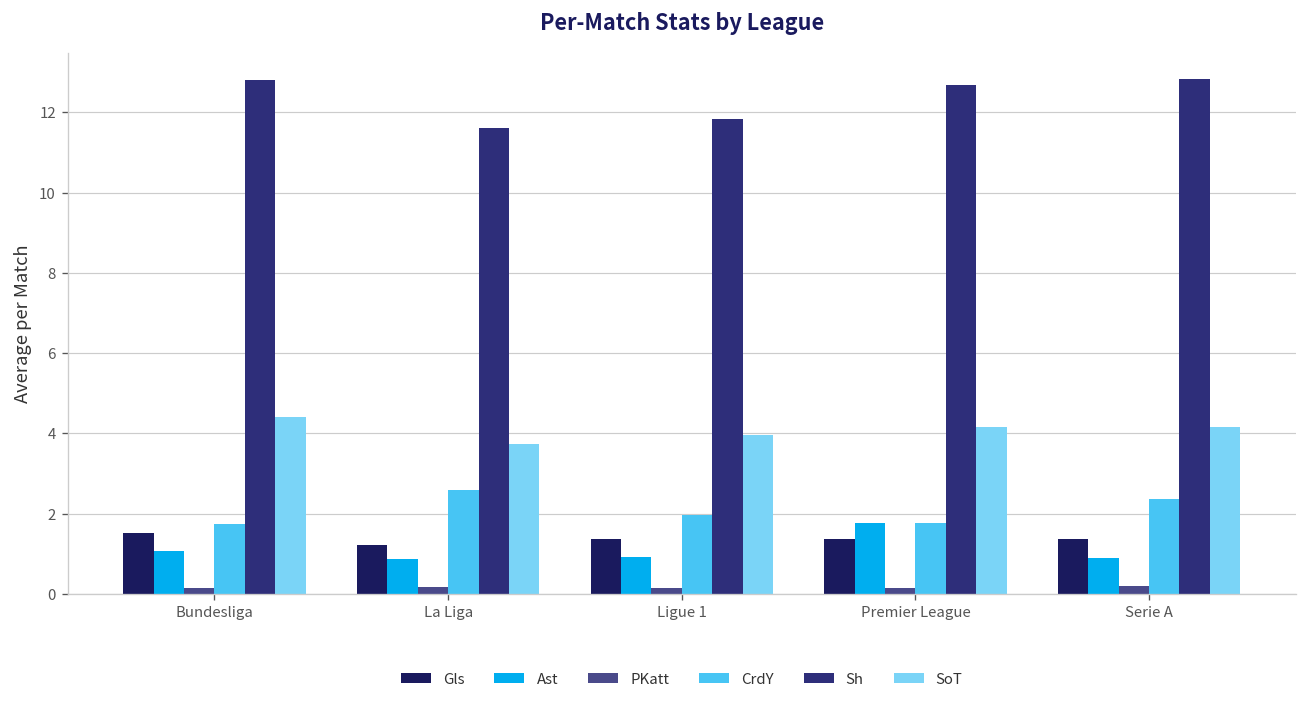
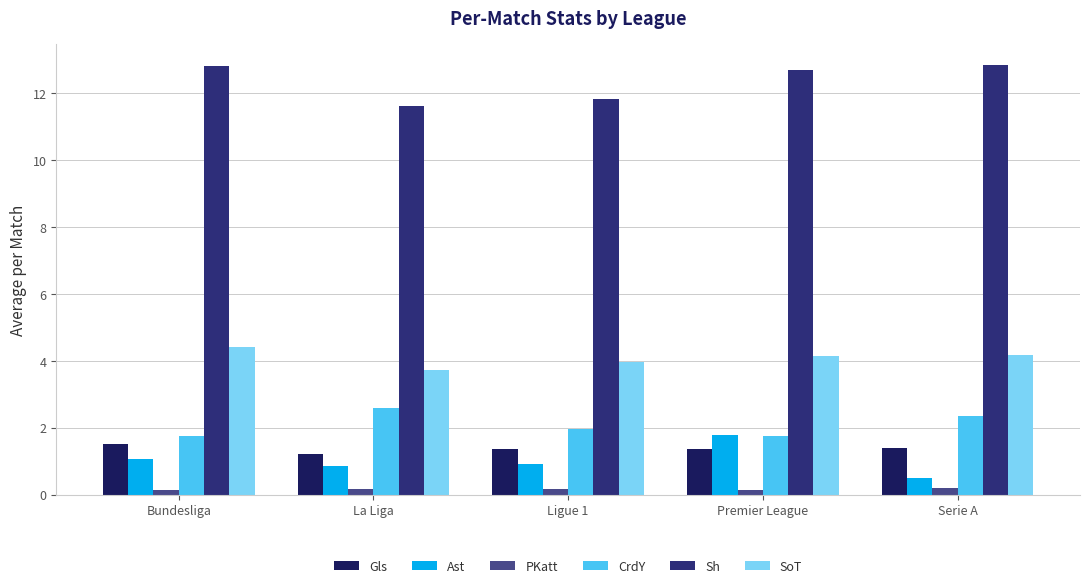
Ast, Serie A: 0.9 -> 0.5
